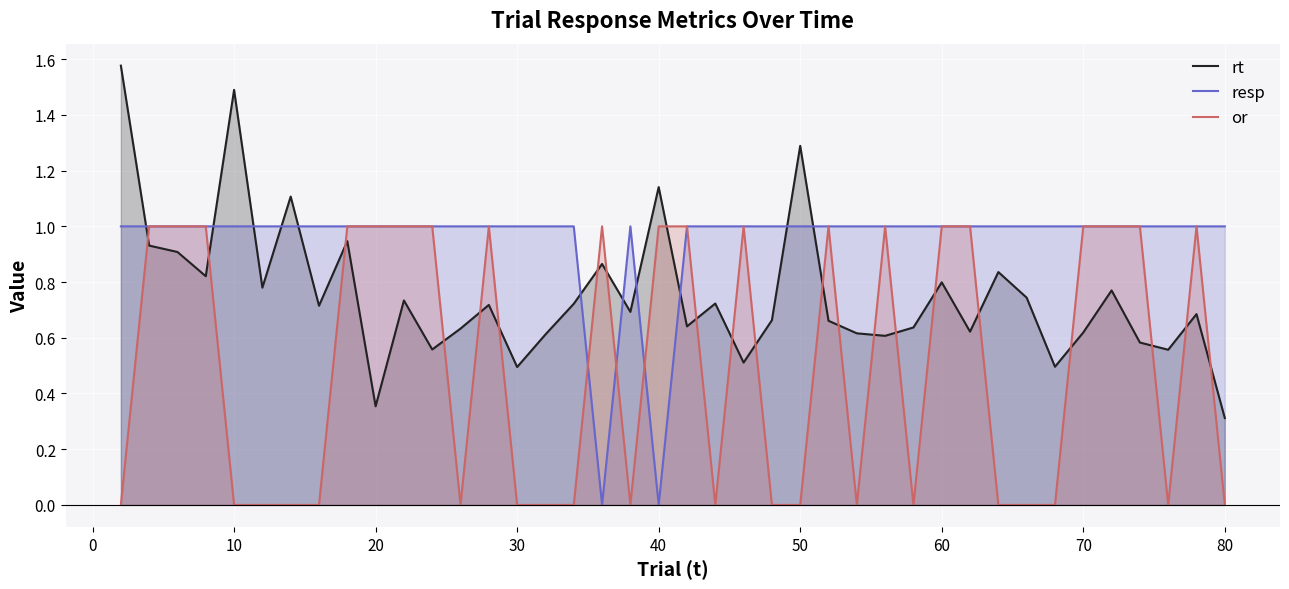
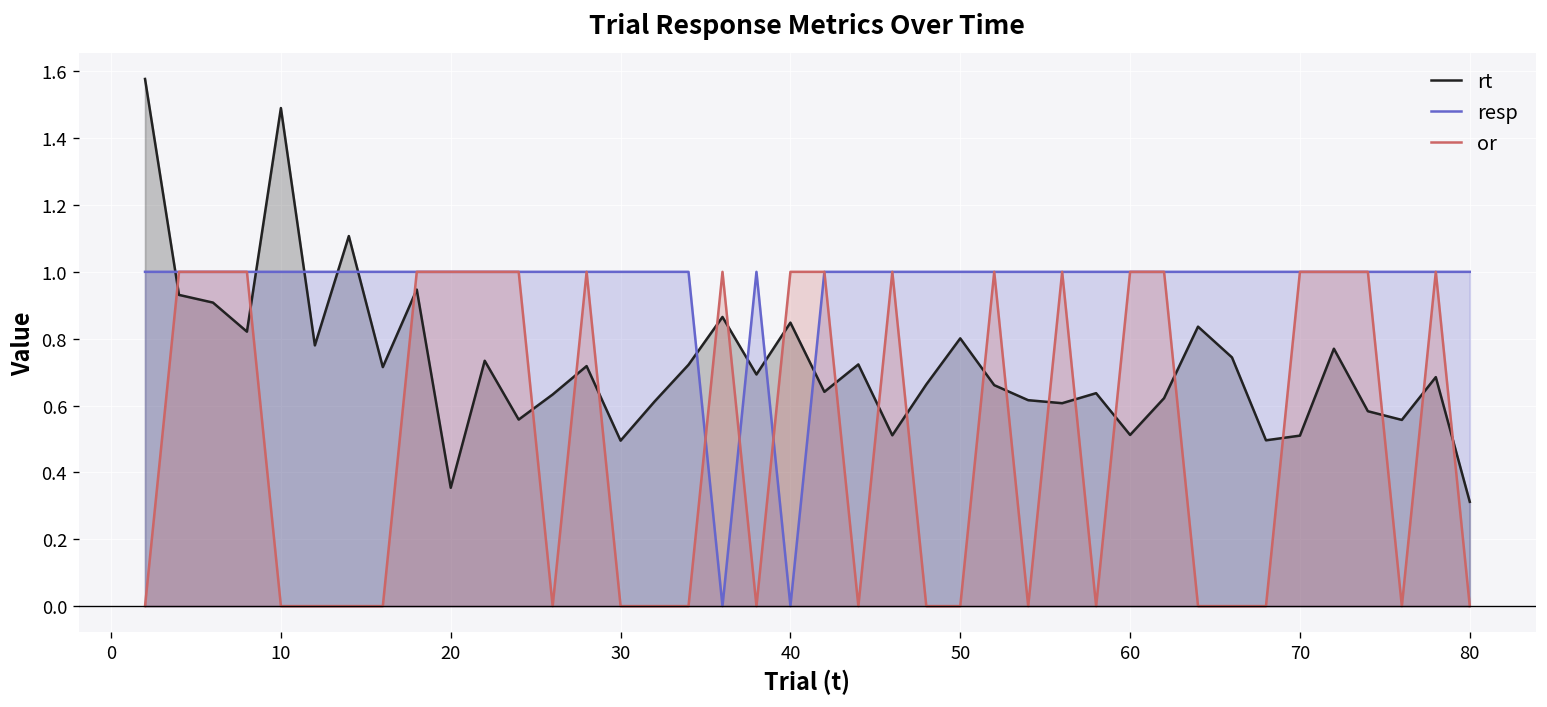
rt, 40: 1.14 -> 0.85
rt, 50: 1.29 -> 0.80
rt, 60: 0.80 -> 0.51
rt, 70: 0.62 -> 0.51
